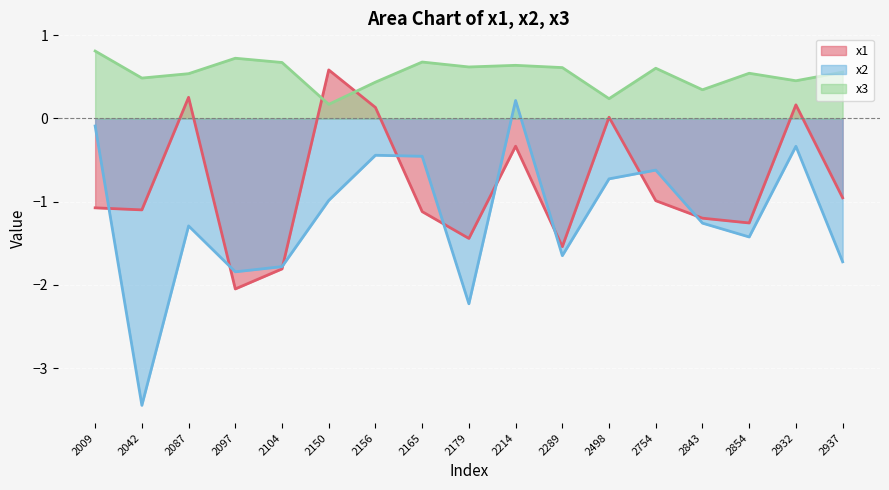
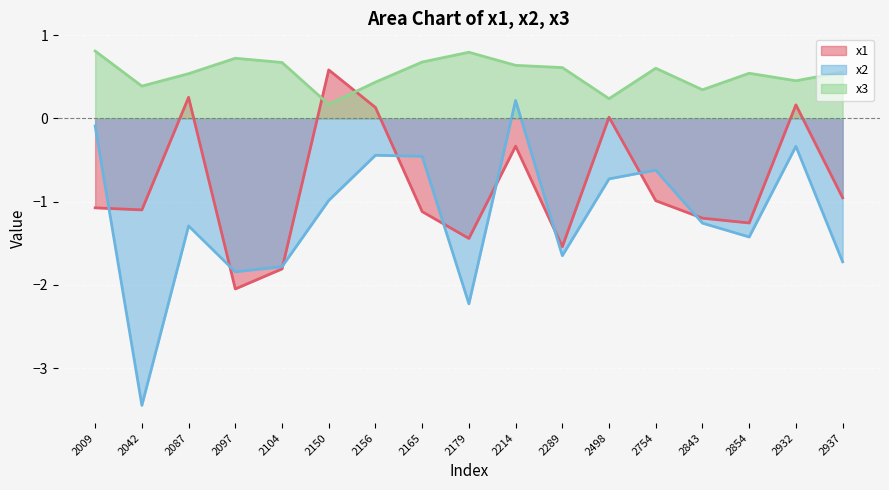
x3, 2042: 0.5 -> 0.4
x3, 2179: 0.6 -> 0.8
